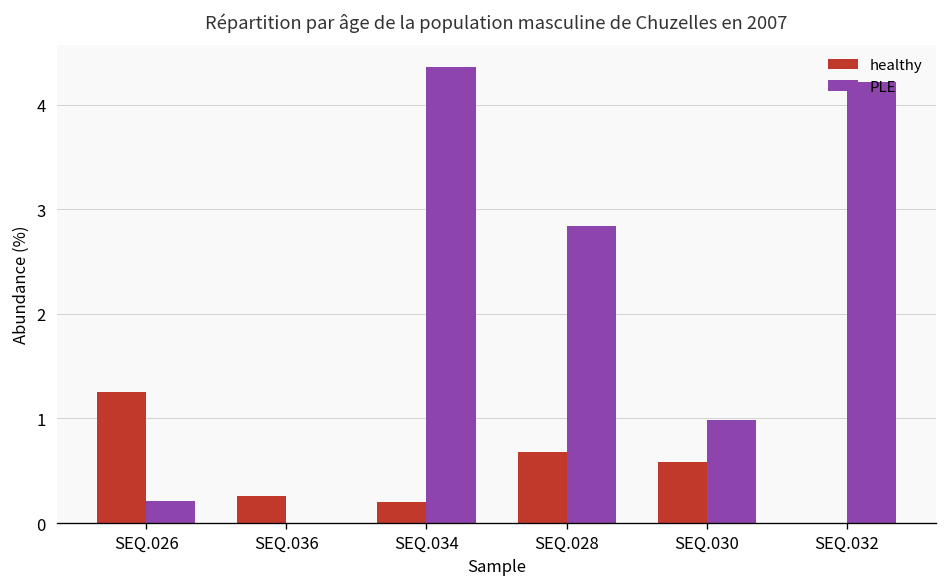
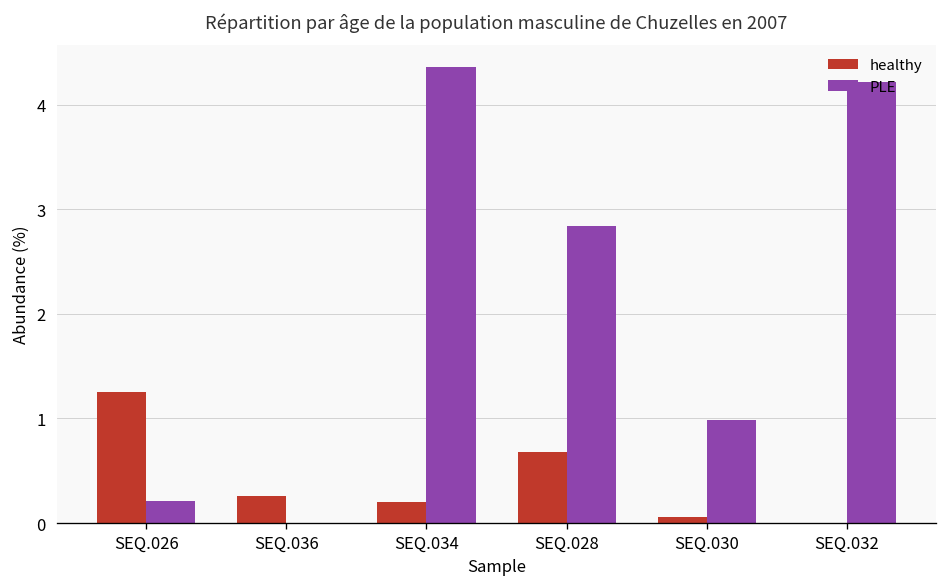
healthy, SEQ.030: 0.6 -> 0.1
